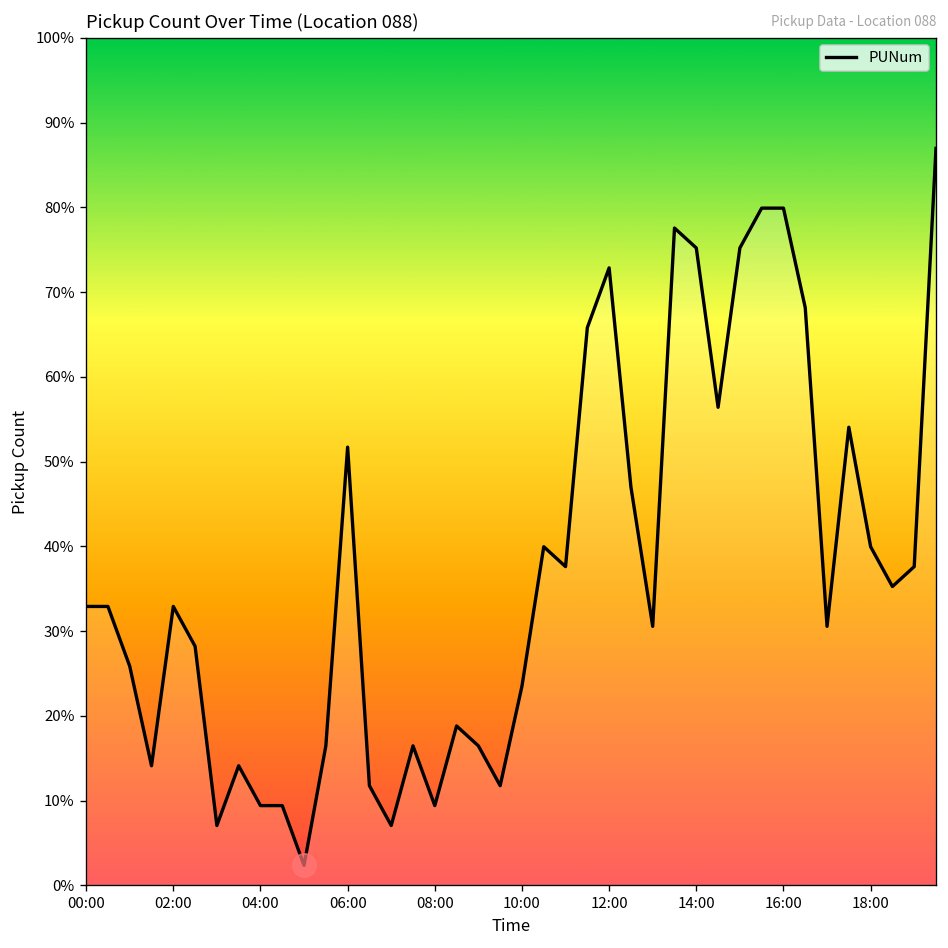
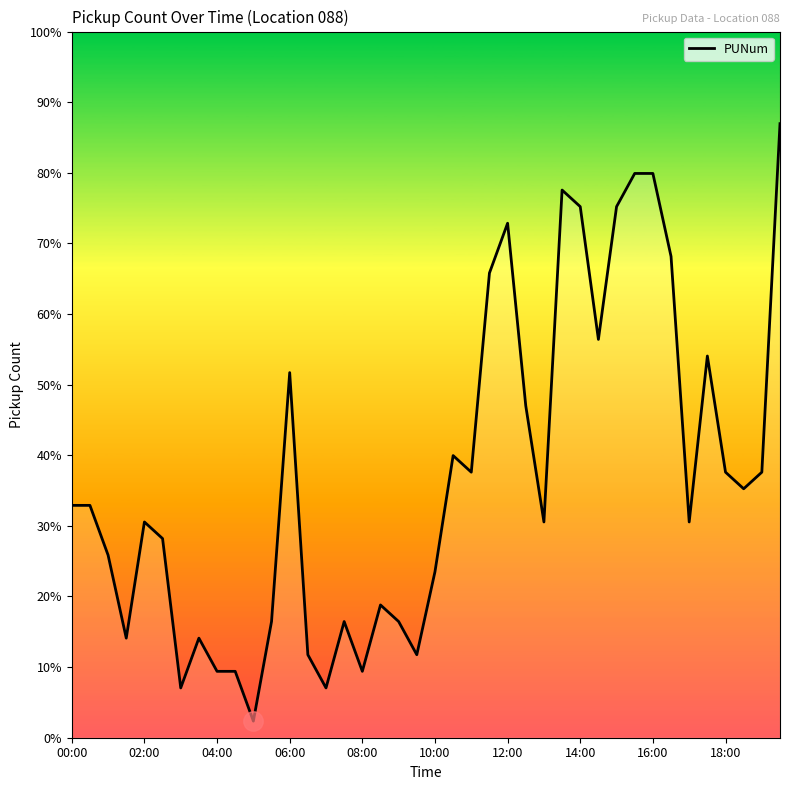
PUNum, 02:00: 33% -> 31%
PUNum, 18:00: 40% -> 38%
